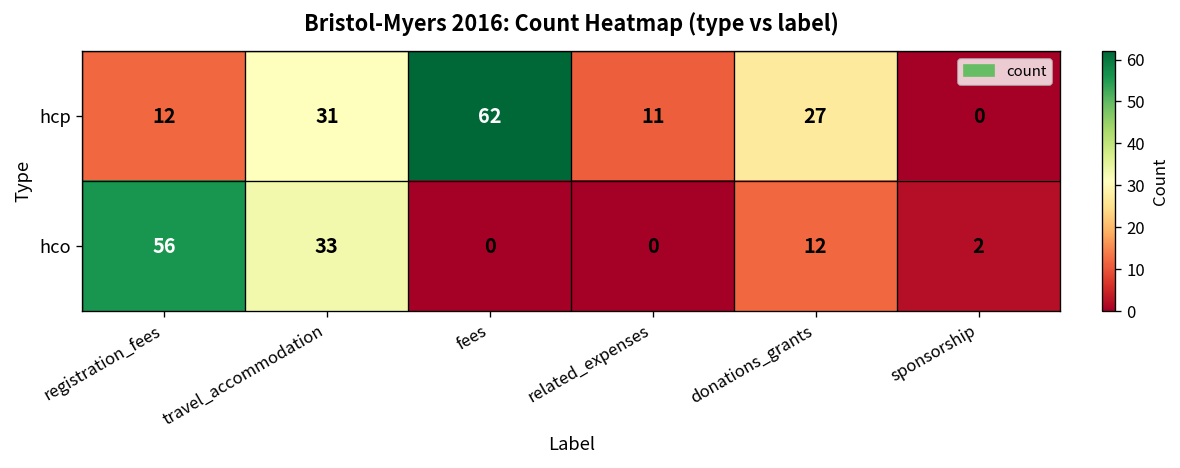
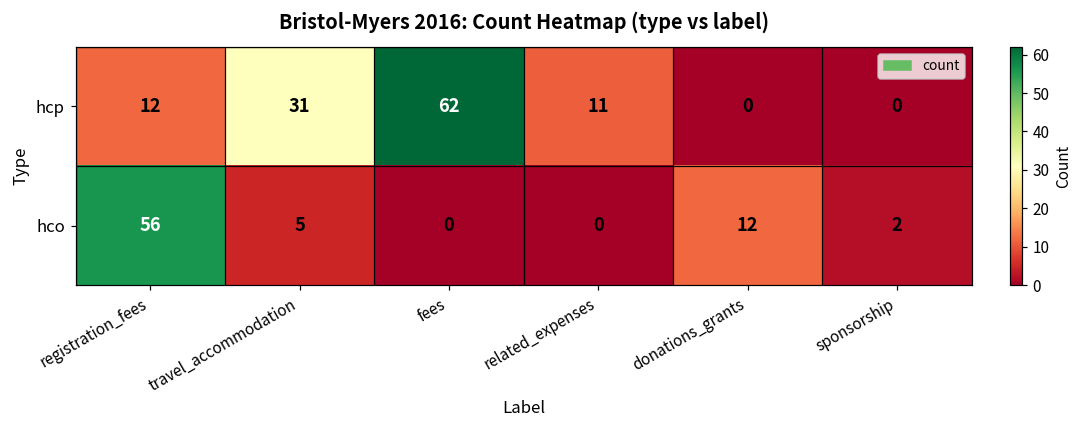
hcp, donations_grants: 27 -> 0
hco, travel_accommodation: 33 -> 5
